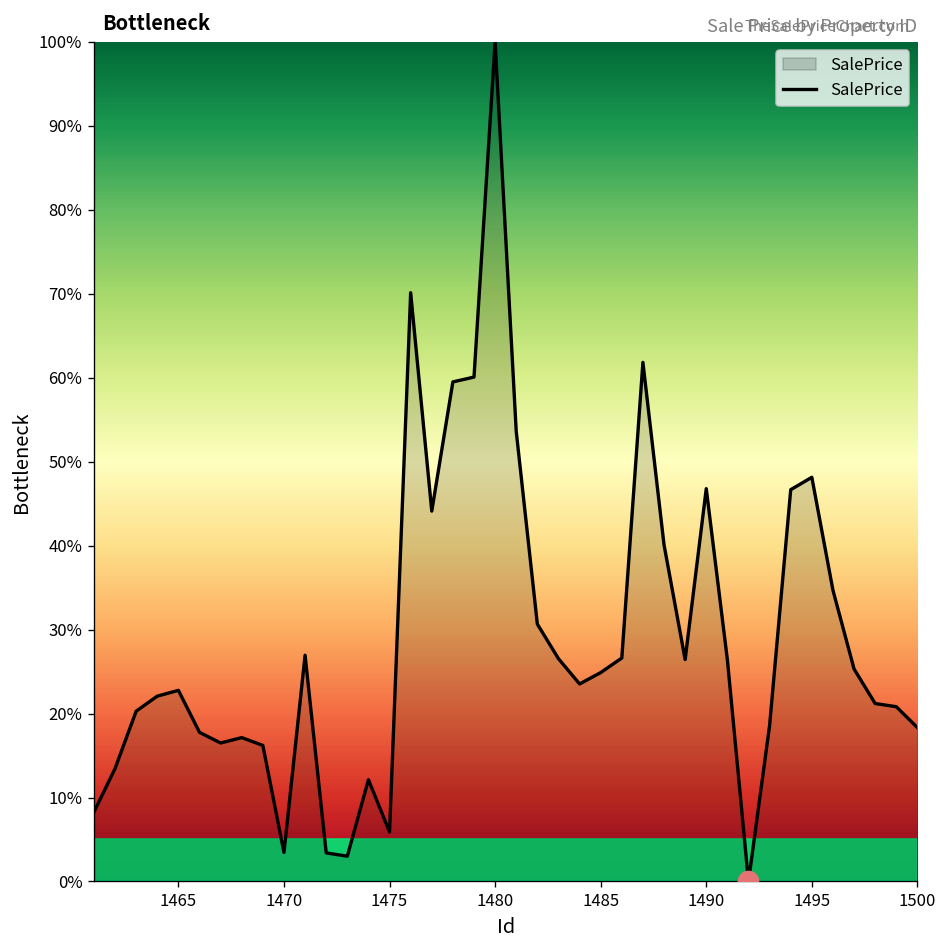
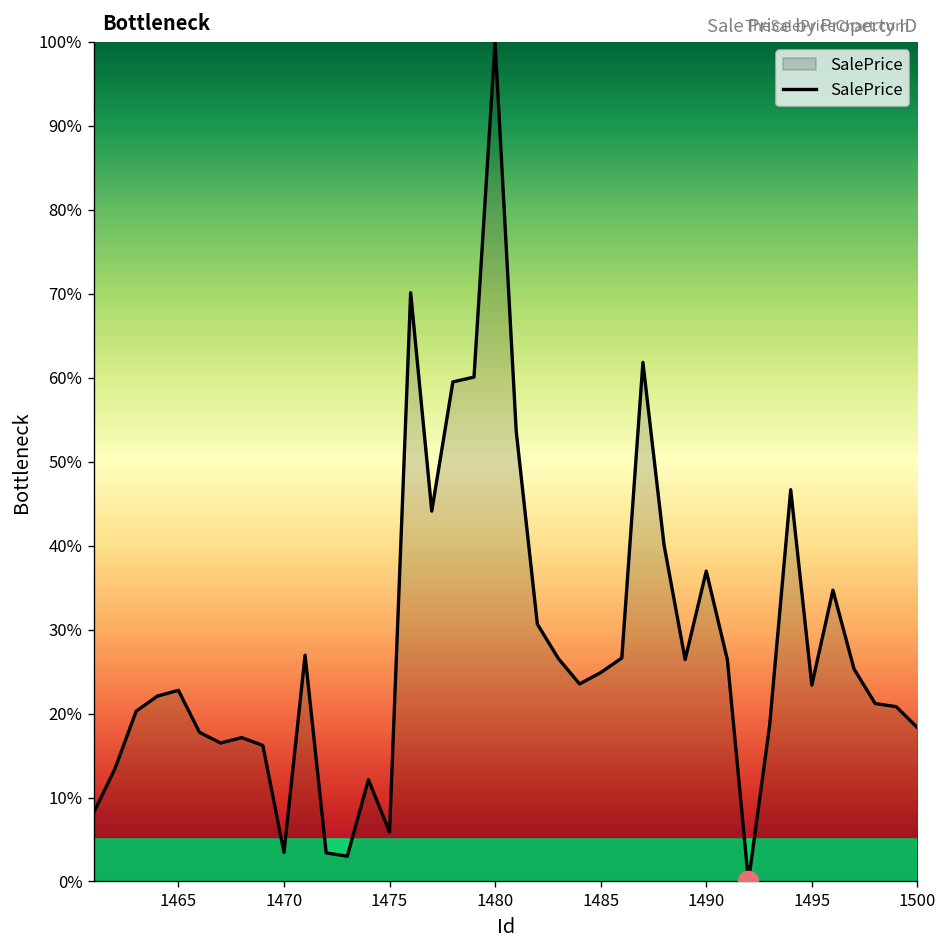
SalePrice, 1490: 47% -> 37%
SalePrice, 1495: 48% -> 23%
